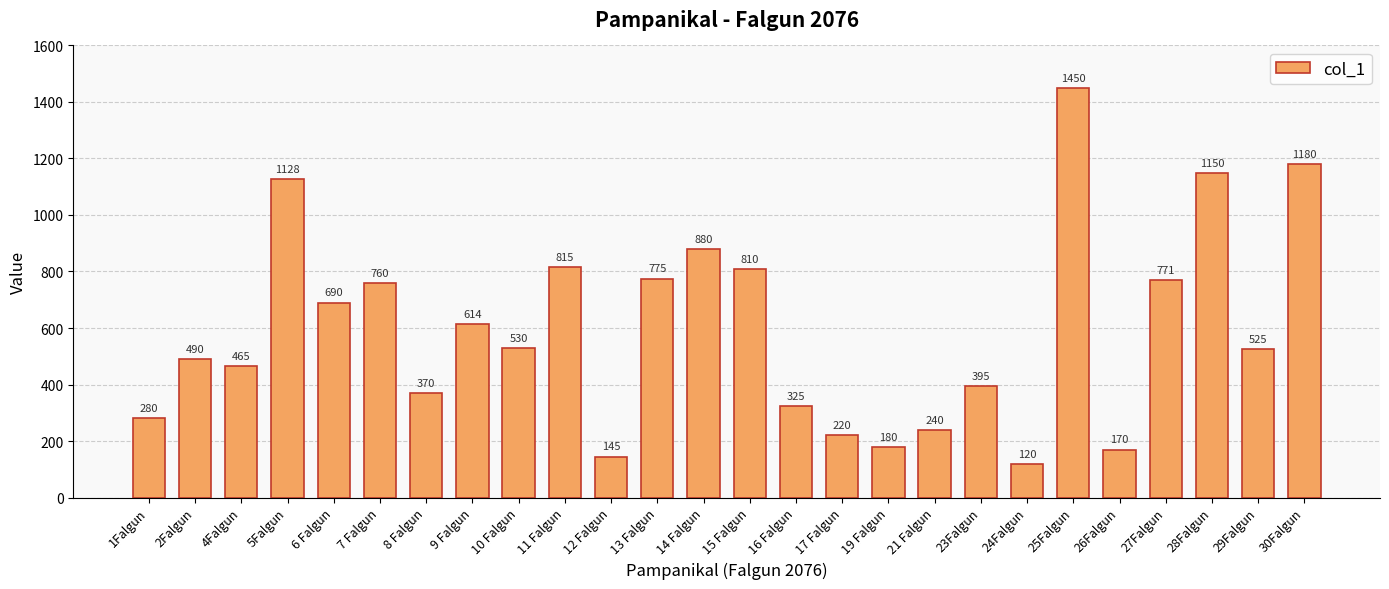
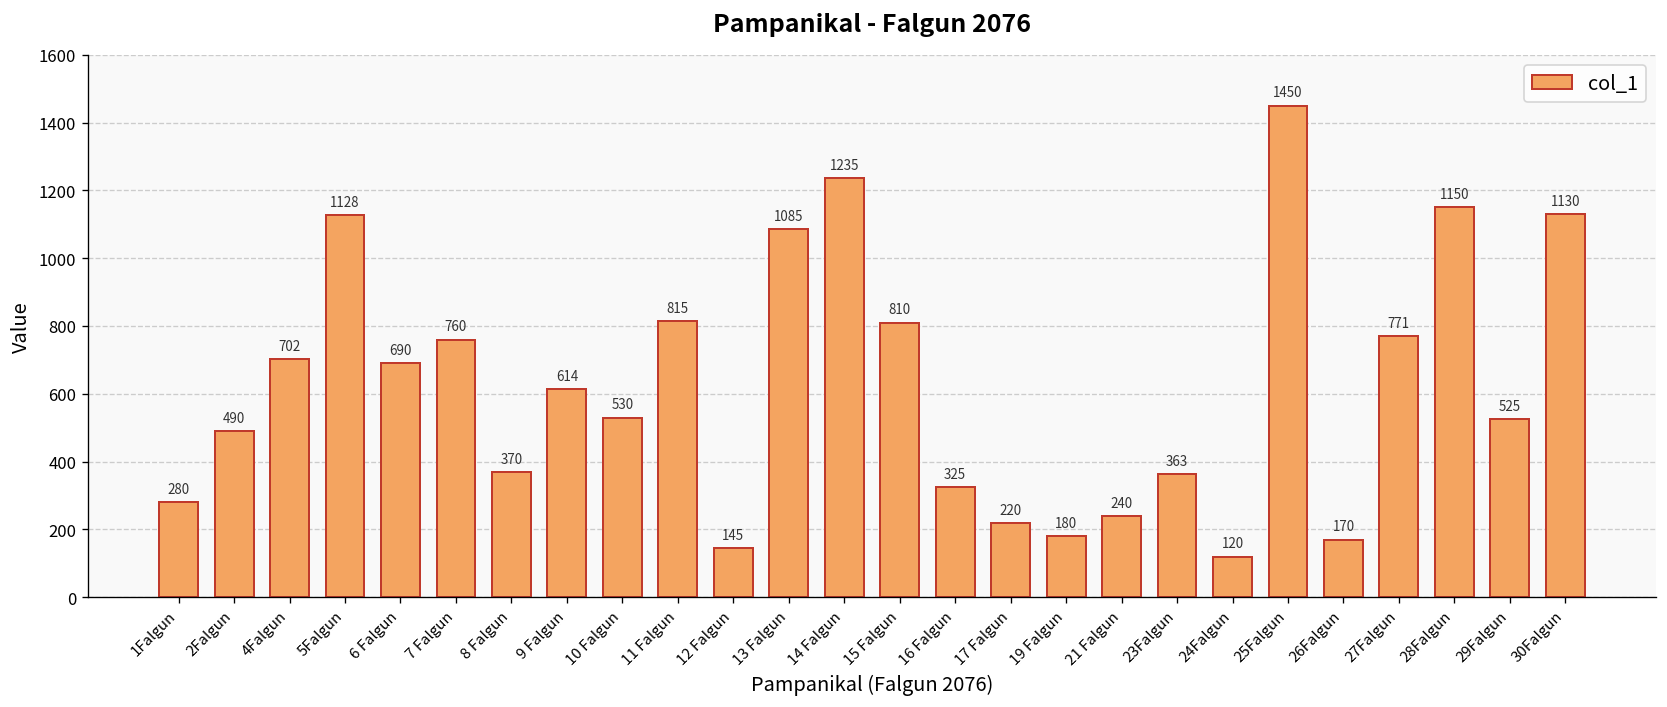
4Falgun: 465 -> 702
13 Falgun: 775 -> 1085
14 Falgun: 880 -> 1235
23Falgun: 395 -> 363
30Falgun: 1180 -> 1130
